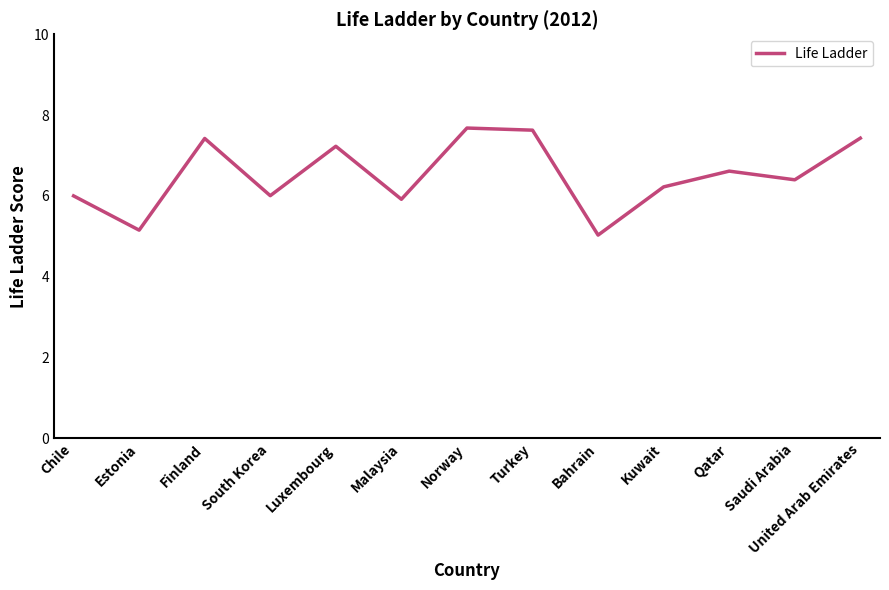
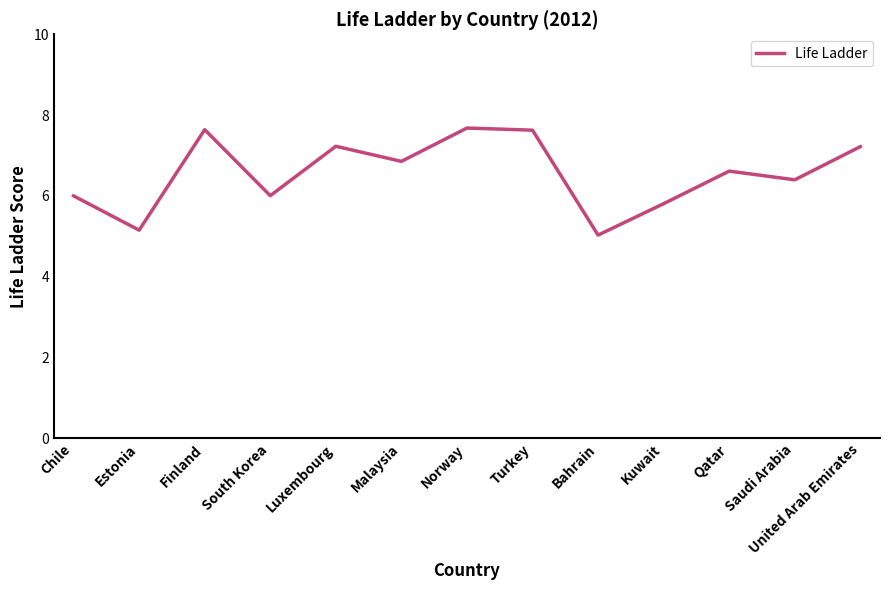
Finland: 7.4 -> 7.6
Malaysia: 5.9 -> 6.9
Kuwait: 6.2 -> 5.8
United Arab Emirates: 7.4 -> 7.2
